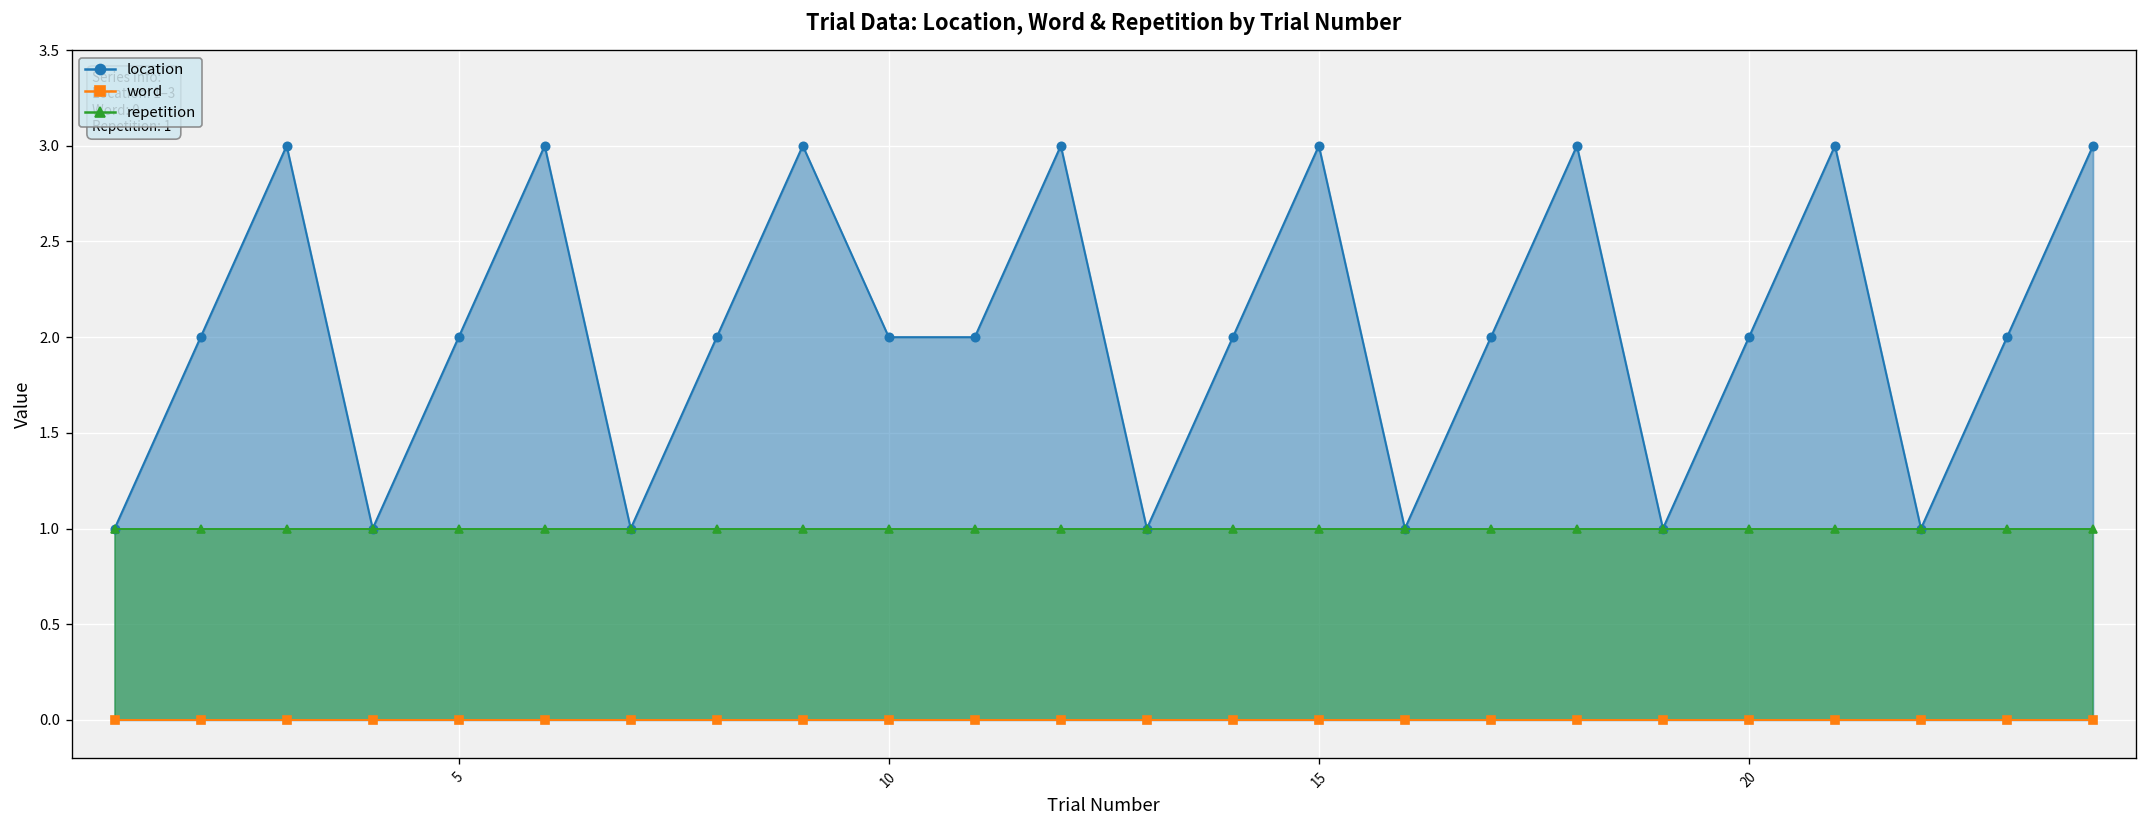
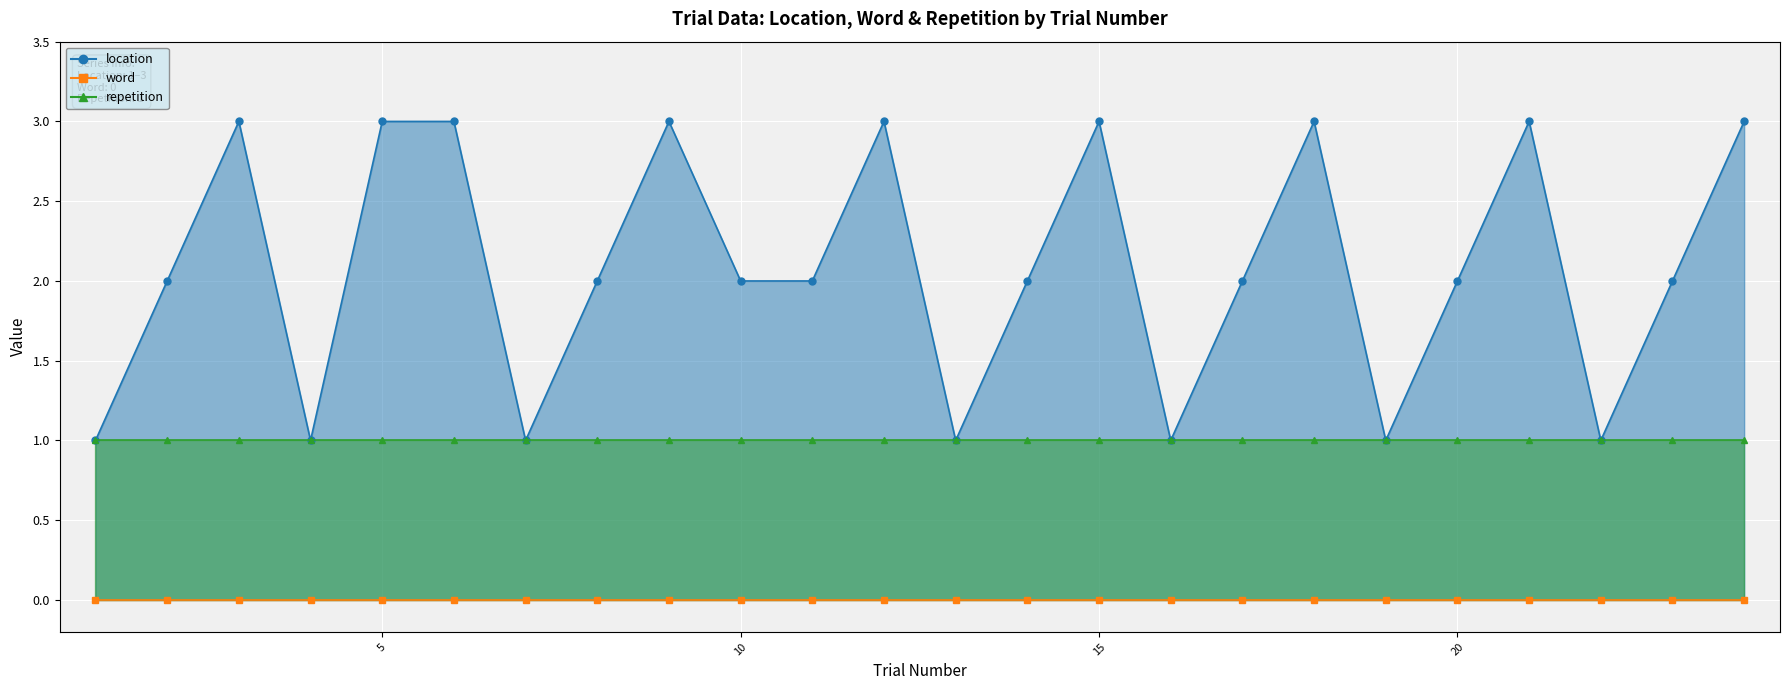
location, 5: 2 -> 3
